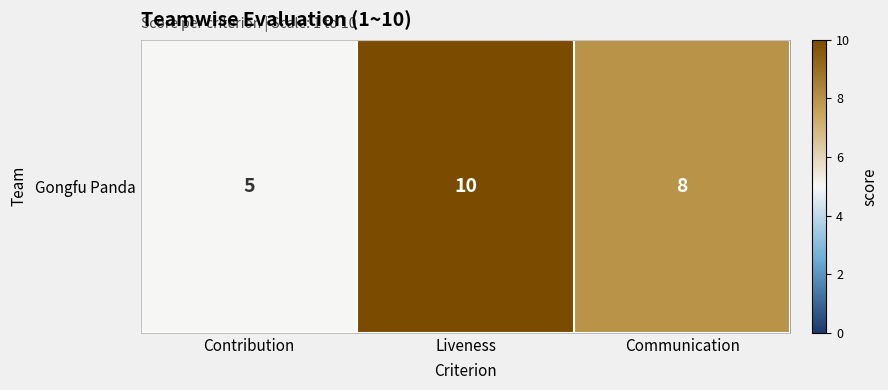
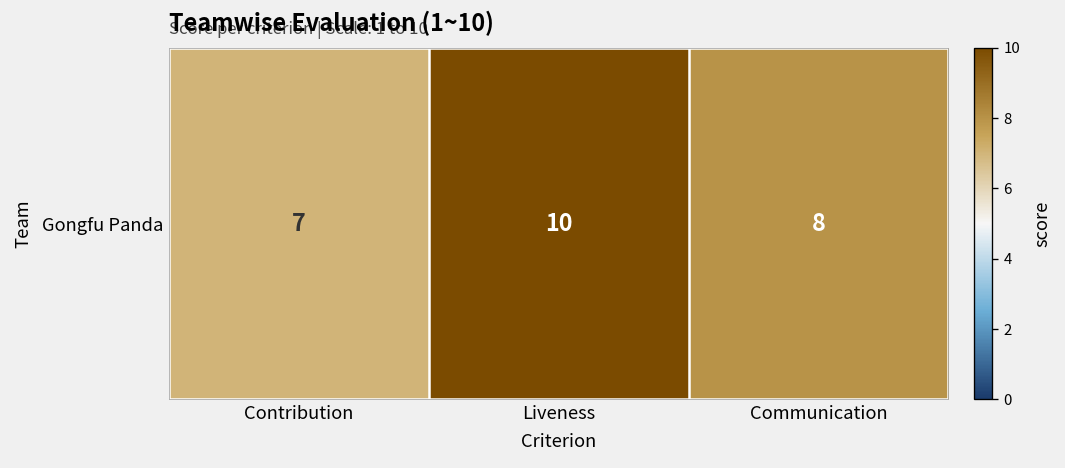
Gongfu Panda, Contribution: 5 -> 7
